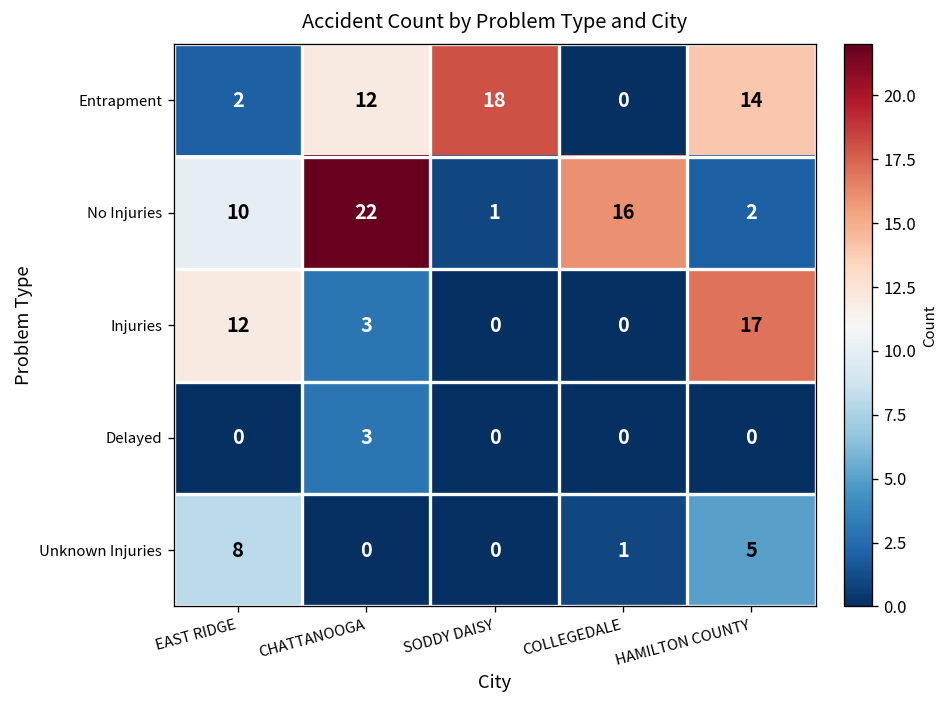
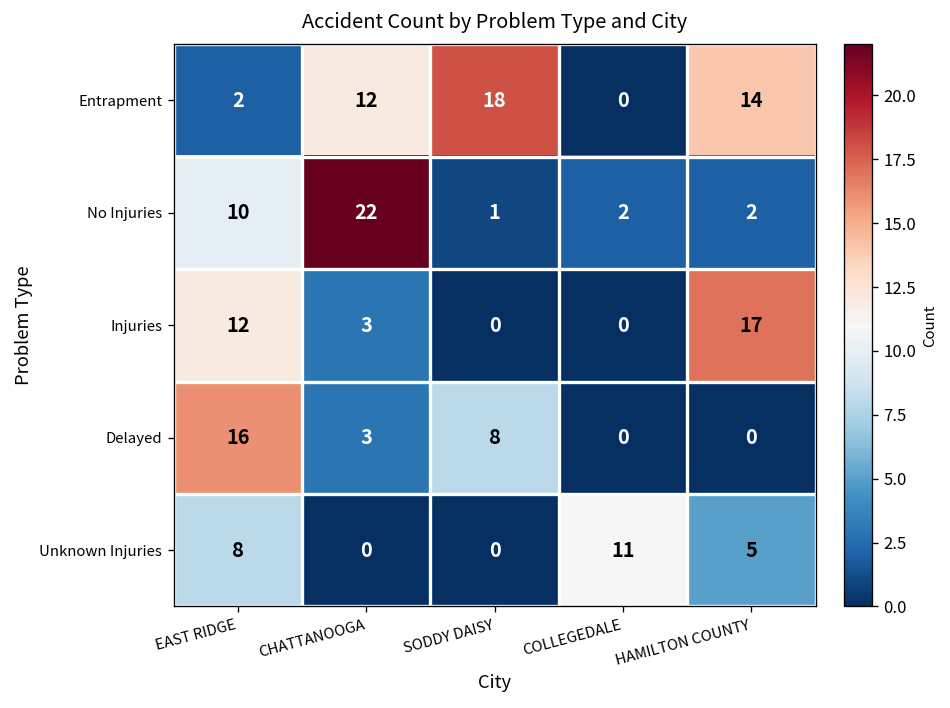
No Injuries, COLLEGEDALE: 16 -> 2
Delayed, EAST RIDGE: 0 -> 16
Delayed, SODDY DAISY: 0 -> 8
Unknown Injuries, COLLEGEDALE: 1 -> 11
